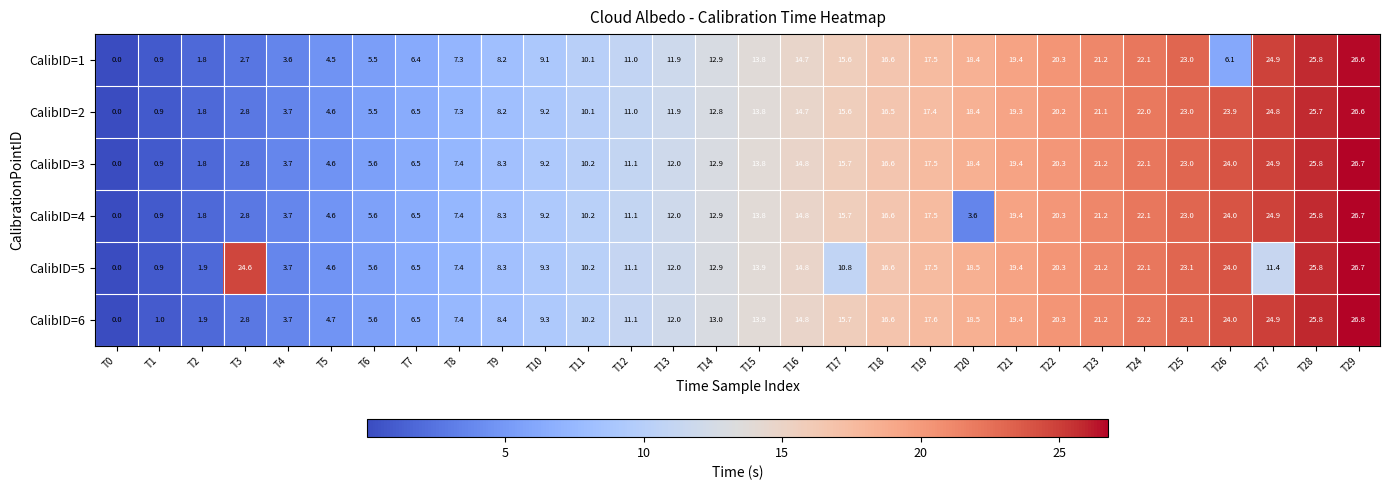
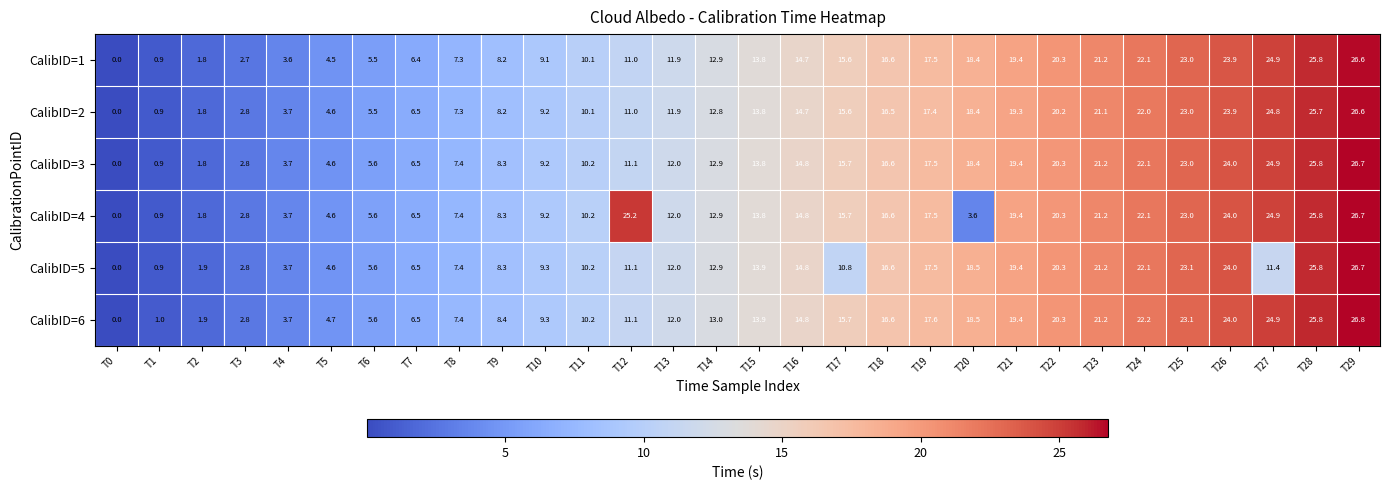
CalibID=1, T26: 6.1 -> 23.9
CalibID=4, T12: 11.1 -> 25.2
CalibID=5, T3: 24.6 -> 2.8
